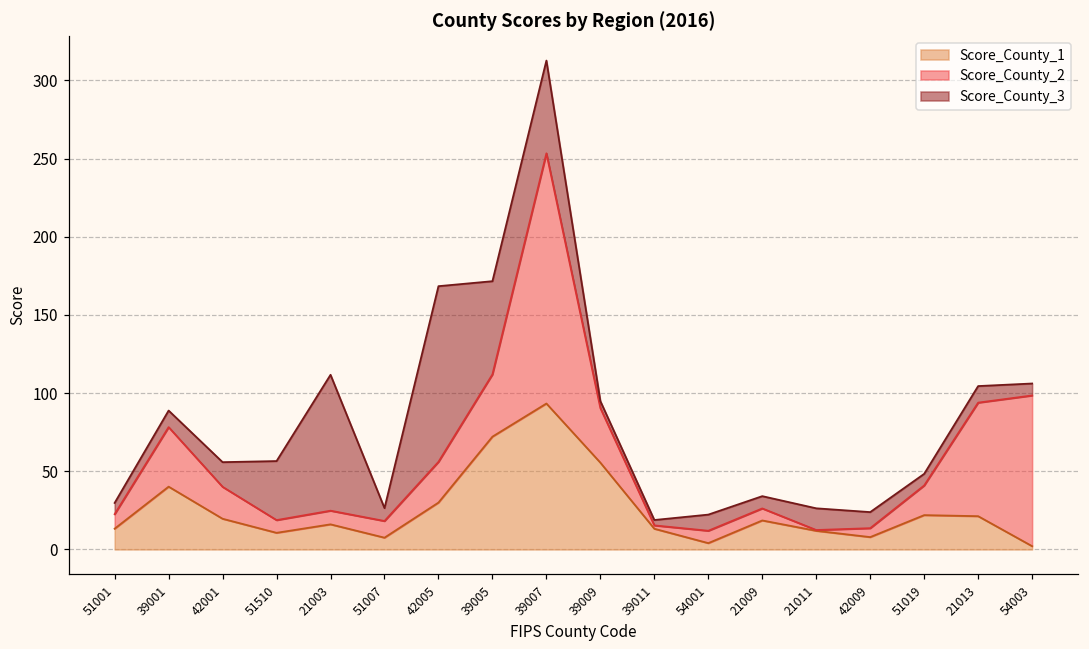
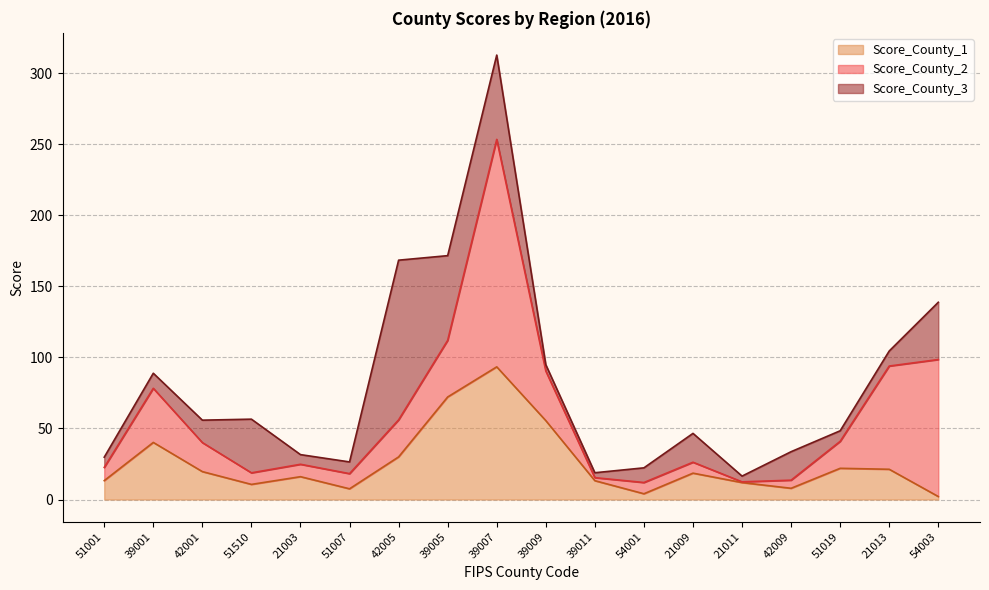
Score_County_3, 21003: 87 -> 7
Score_County_3, 21009: 8 -> 20
Score_County_3, 21011: 14 -> 4
Score_County_3, 42009: 10 -> 20
Score_County_3, 54003: 8 -> 40
